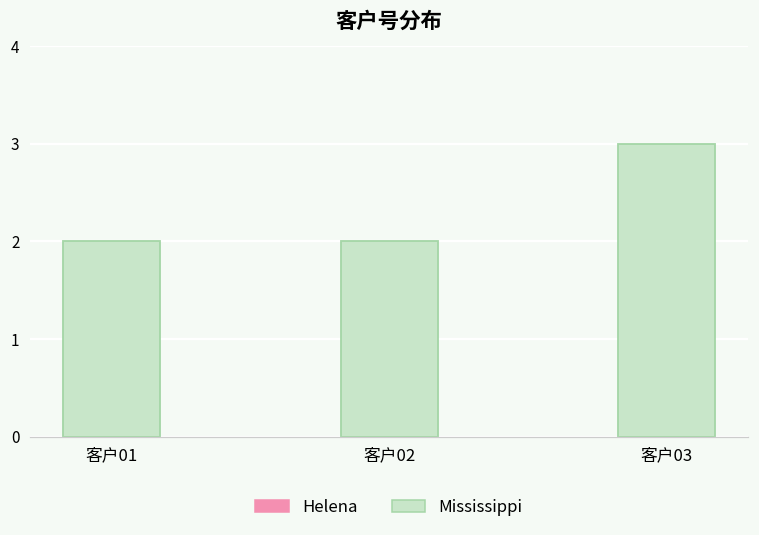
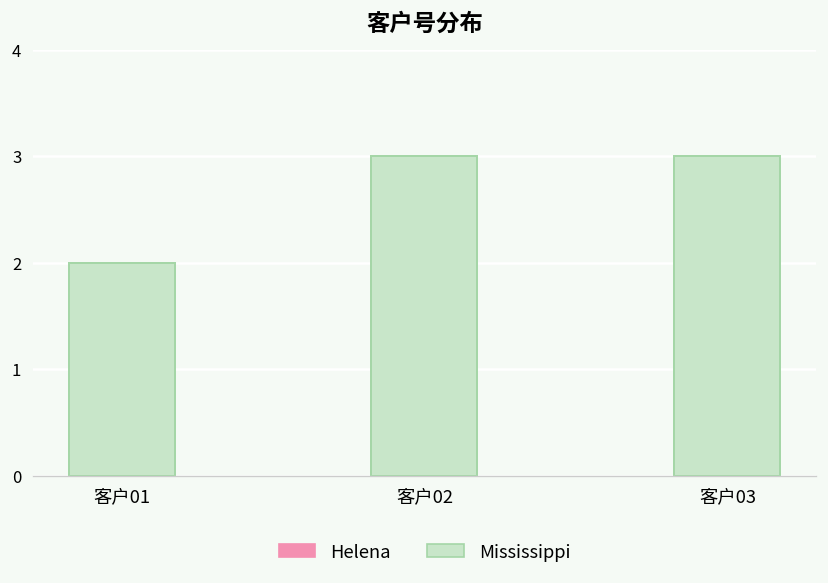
客户02: 2 -> 3
